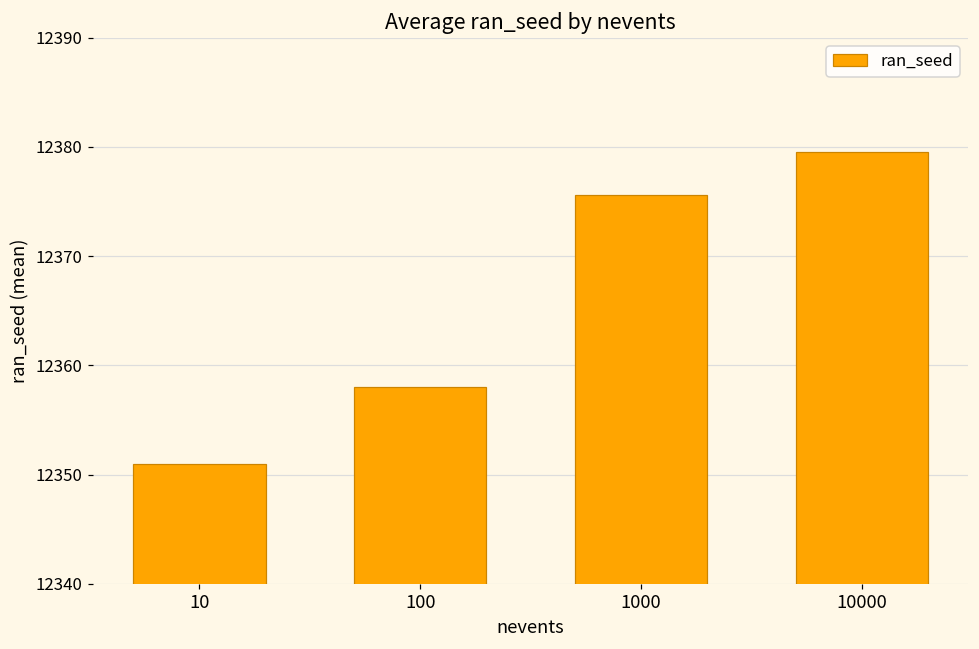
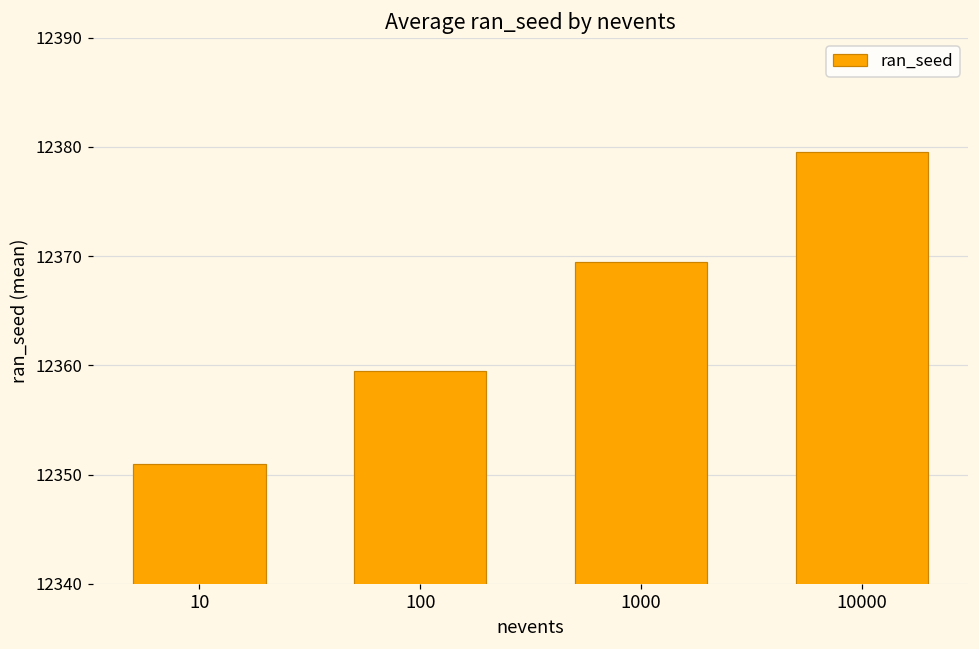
100: 12358 -> 12360
1000: 12376 -> 12370
